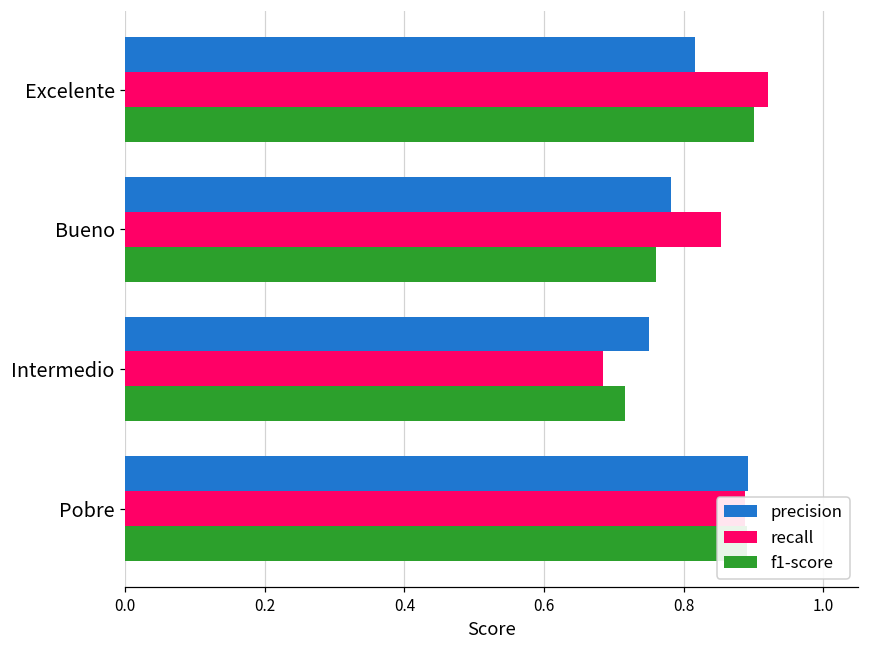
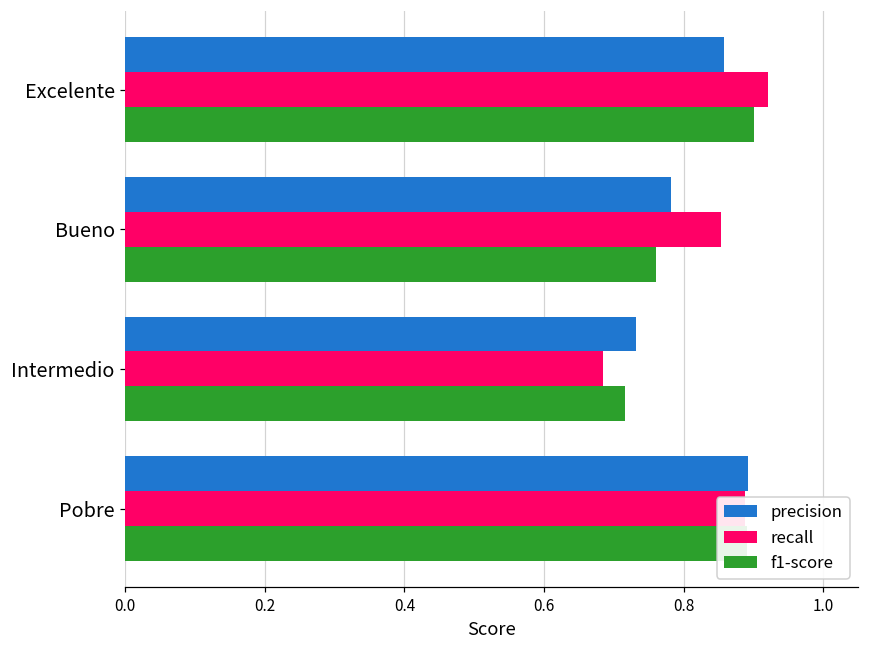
precision, Excelente: 0.82 -> 0.86
precision, Intermedio: 0.75 -> 0.73
